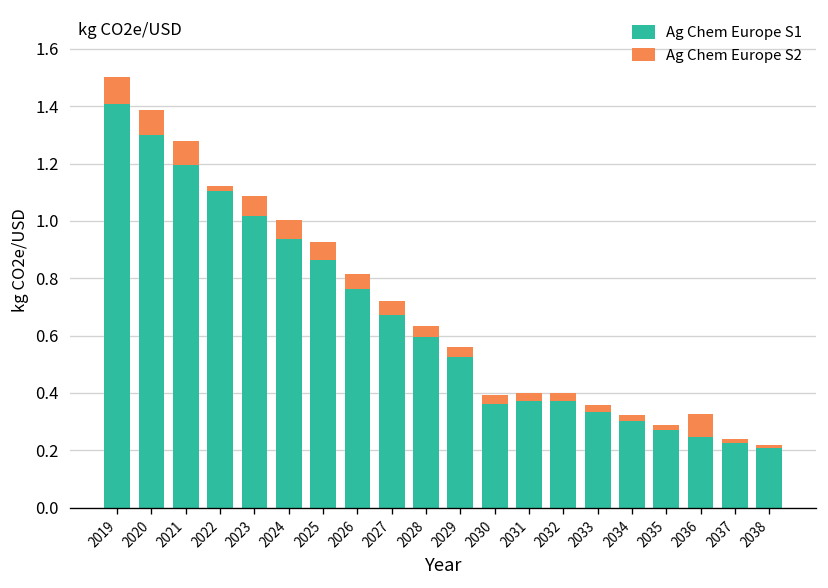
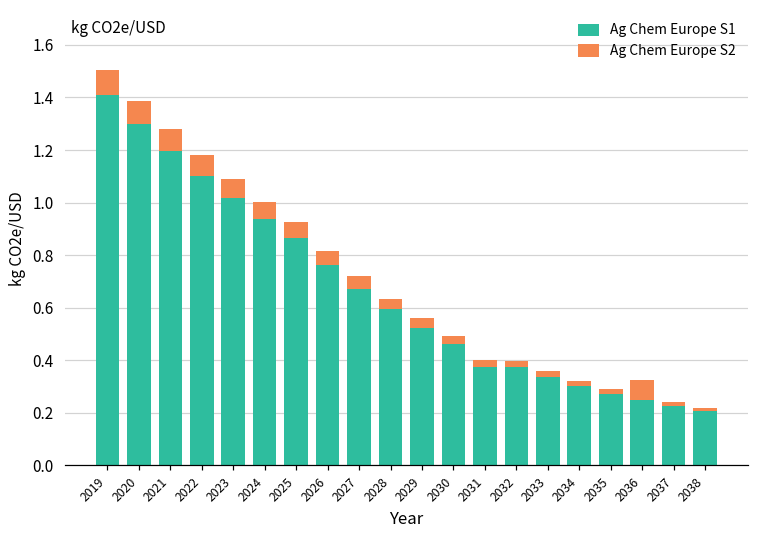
Ag Chem Europe S2, 2022: 0.02 -> 0.08
Ag Chem Europe S1, 2030: 0.36 -> 0.46
